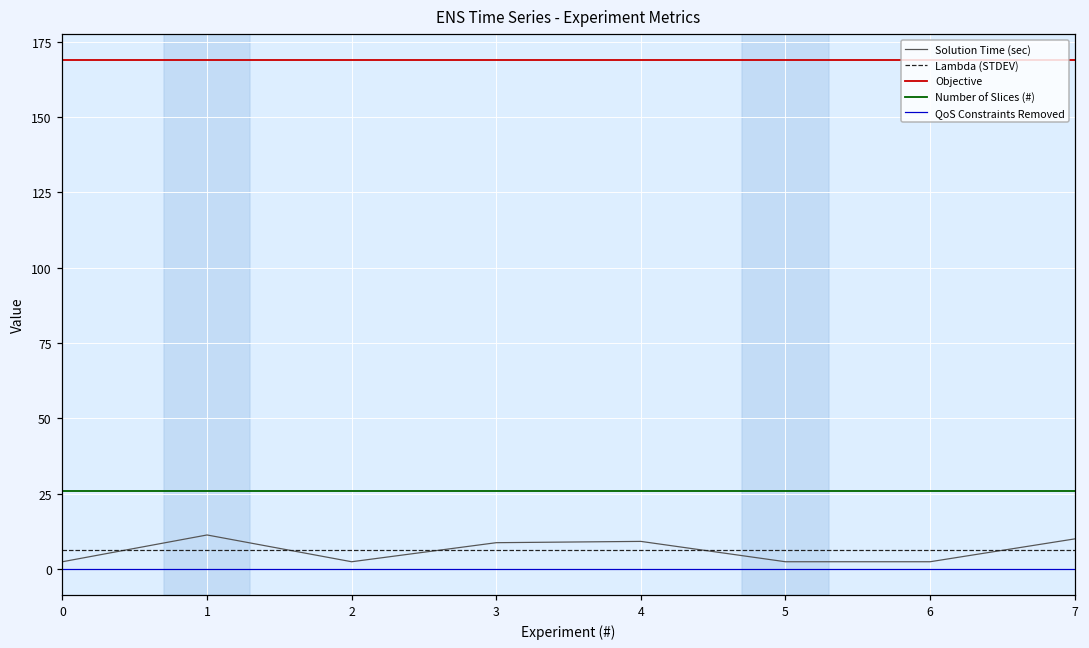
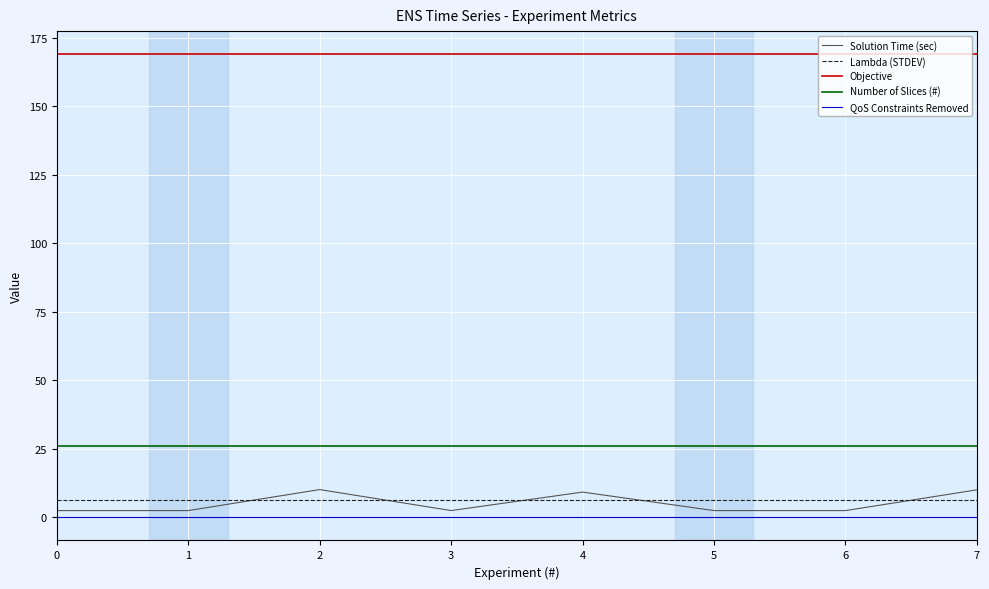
Solution Time (sec), 1: 11 -> 2
Solution Time (sec), 2: 2 -> 10
Solution Time (sec), 3: 9 -> 2
